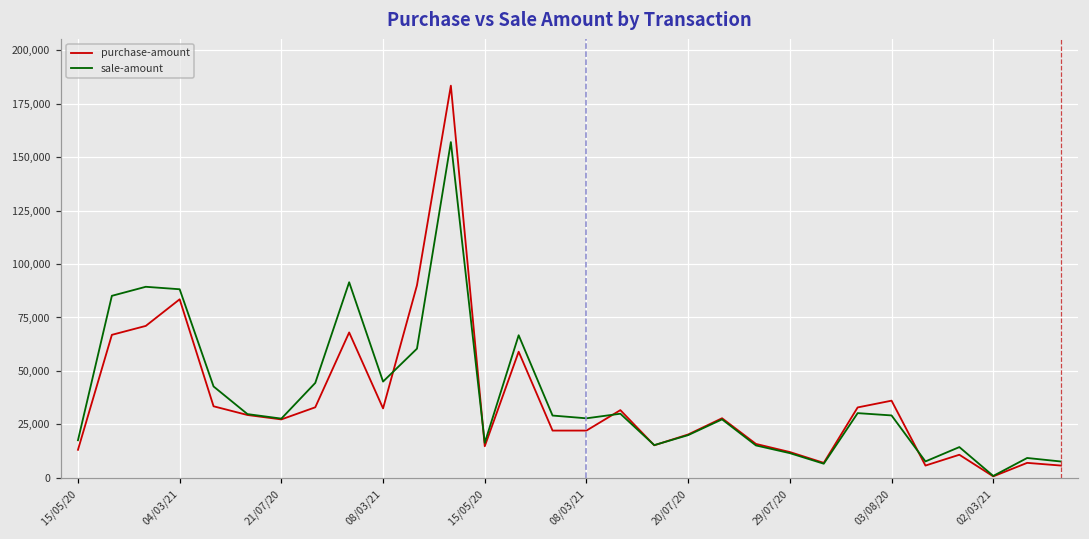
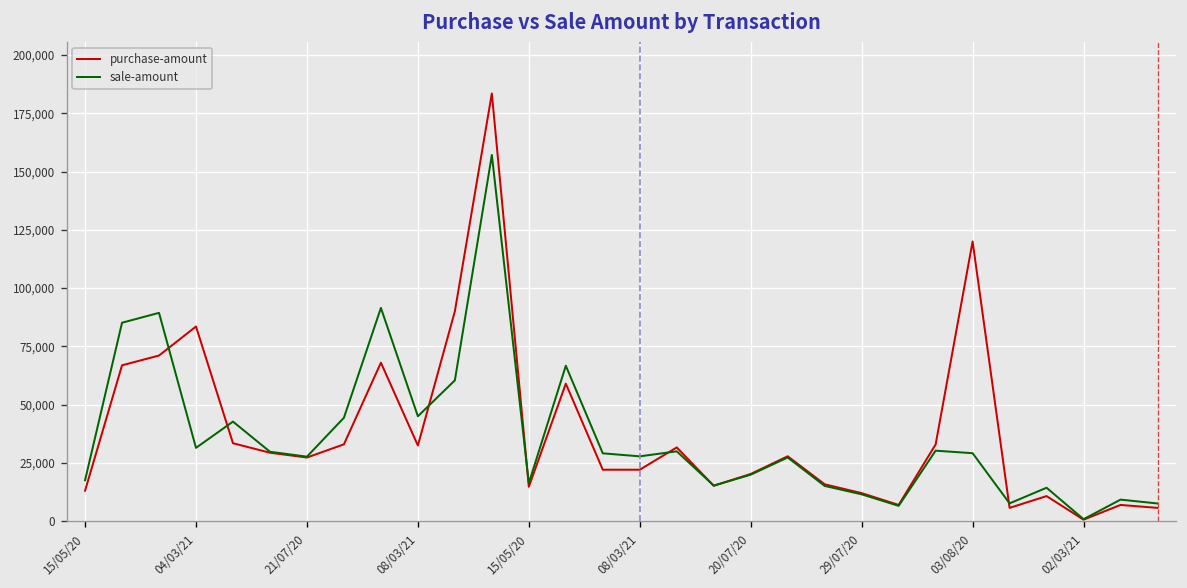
sale-amount, 04/03/21: 88,000 -> 31,000
purchase-amount, 03/08/20: 36,000 -> 120,000
